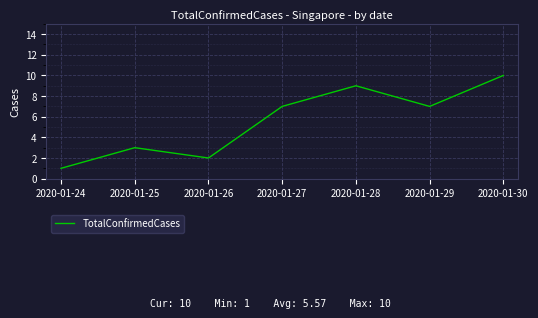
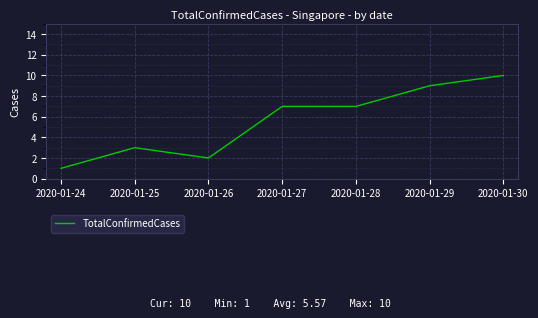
2020-01-28: 9 -> 7
2020-01-29: 7 -> 9
